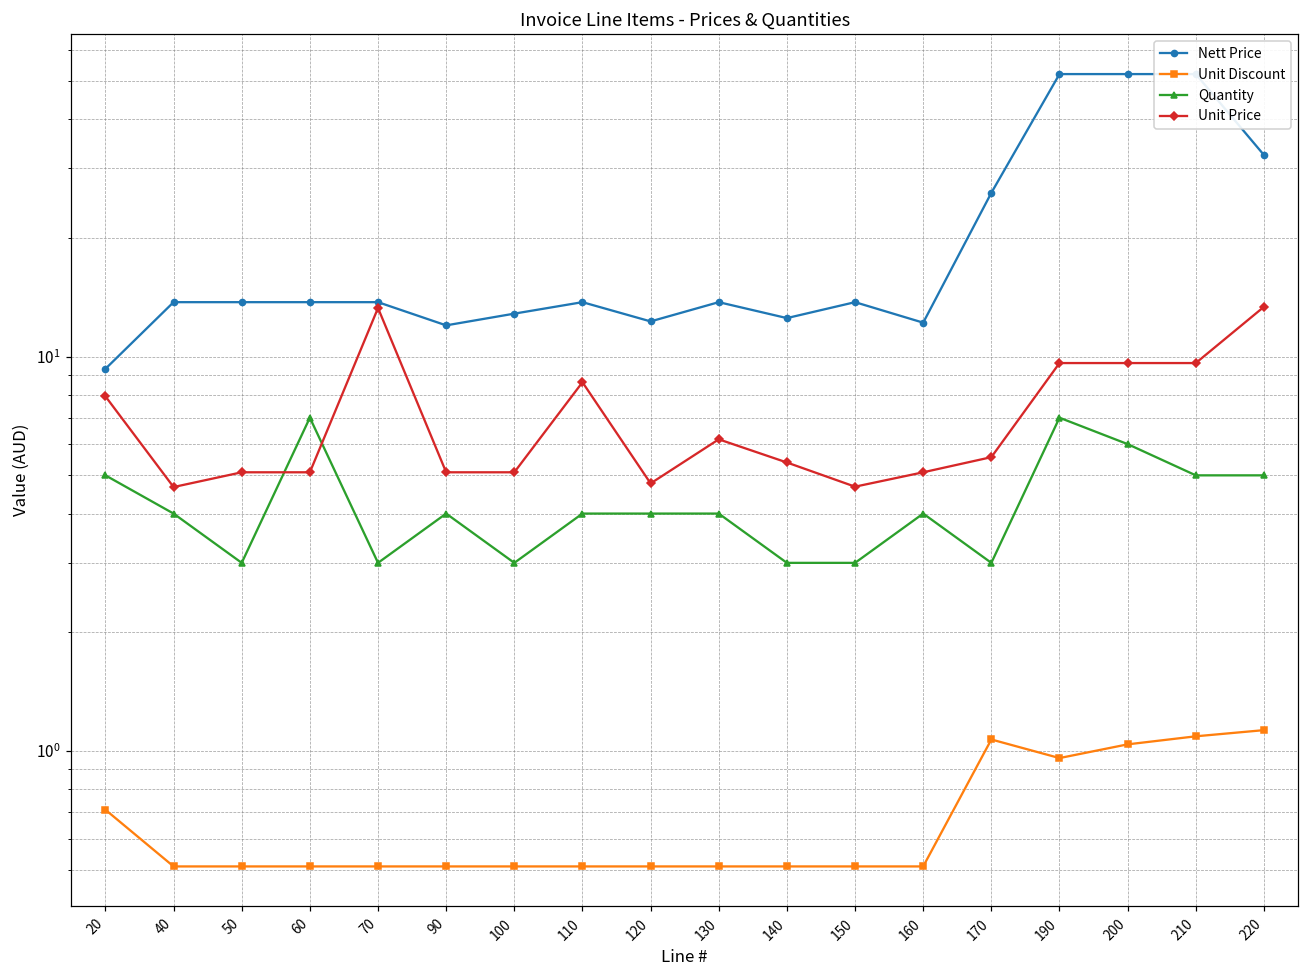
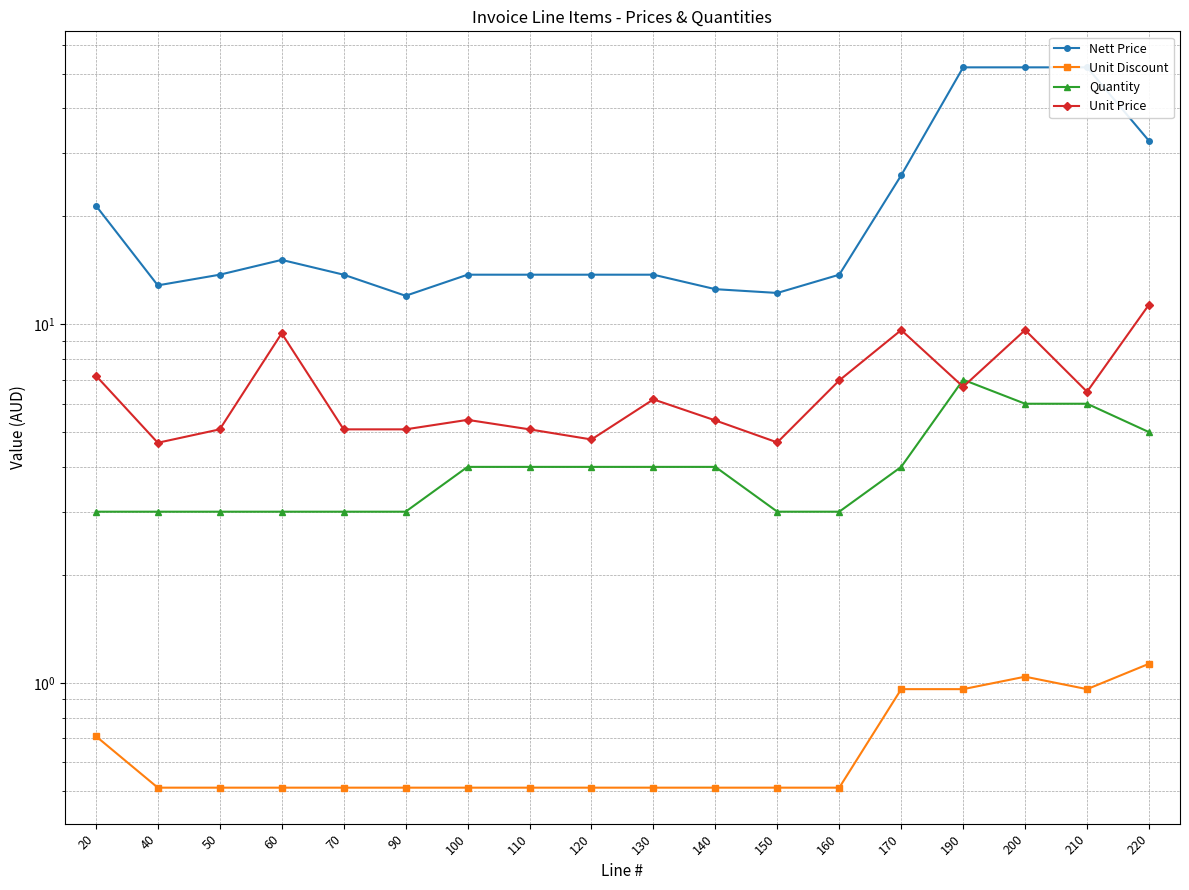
Nett Price, 20: 9.3 -> 21
Quantity, 20: 5 -> 3
Unit Price, 20: 7.9 -> 7.2
Nett Price, 40: 13.7 -> 12.8
Quantity, 40: 4 -> 3
Nett Price, 60: 13.7 -> 15.1
Quantity, 60: 7 -> 3
Unit Price, 60: 5.1 -> 9.4
Unit Price, 70: 13.3 -> 5.1
Quantity, 90: 4 -> 3
Nett Price, 100: 12.9 -> 13.7
Quantity, 100: 3 -> 4
Unit Price, 100: 5.1 -> 5.4
Unit Price, 110: 8.6 -> 5.1
Nett Price, 120: 12.3 -> 13.7
Quantity, 140: 3 -> 4
Nett Price, 150: 13.7 -> 12.2
Nett Price, 160: 12.2 -> 13.7
Quantity, 160: 4 -> 3
Unit Price, 160: 5.1 -> 7.0
Unit Discount, 170: 1.07 -> 0.96
Quantity, 170: 3 -> 4
Unit Price, 170: 5.6 -> 9.6
Unit Price, 190: 9.6 -> 6.7
Unit Discount, 210: 1.09 -> 0.96
Quantity, 210: 5 -> 6
Unit Price, 210: 9.6 -> 6.5
Unit Price, 220: 13.4 -> 11.3
